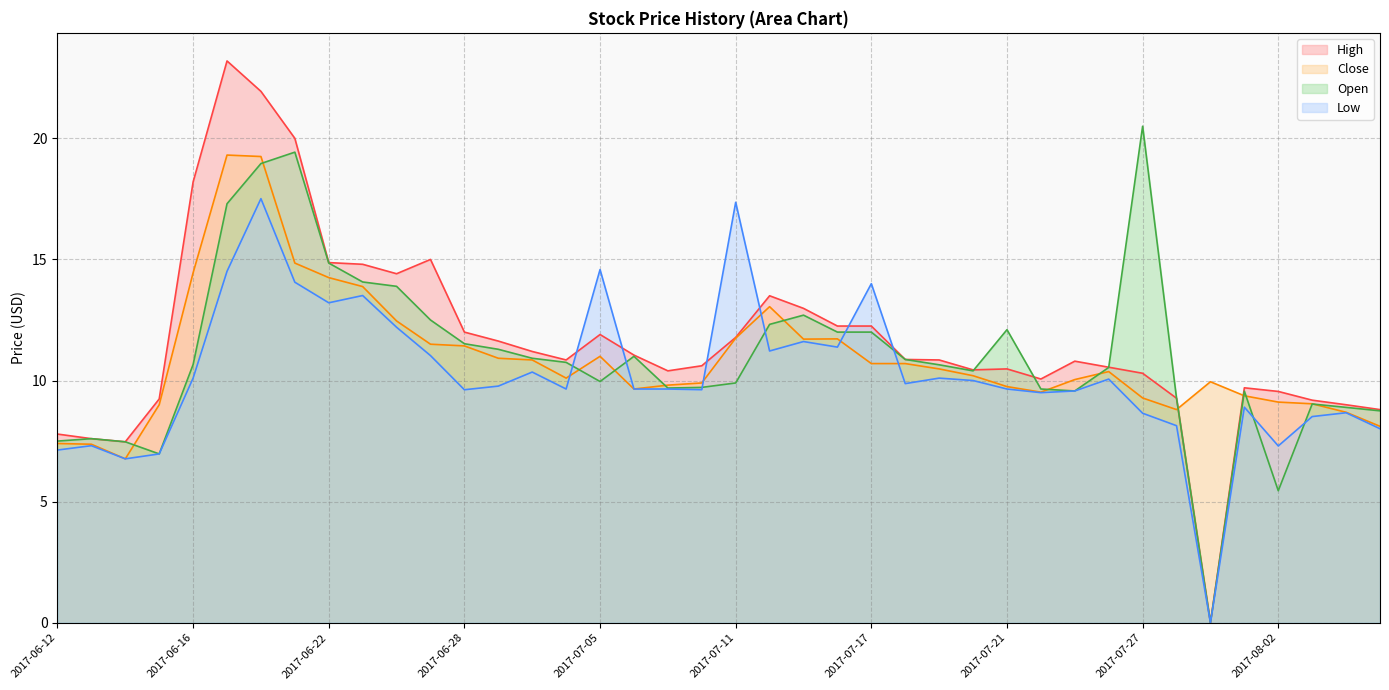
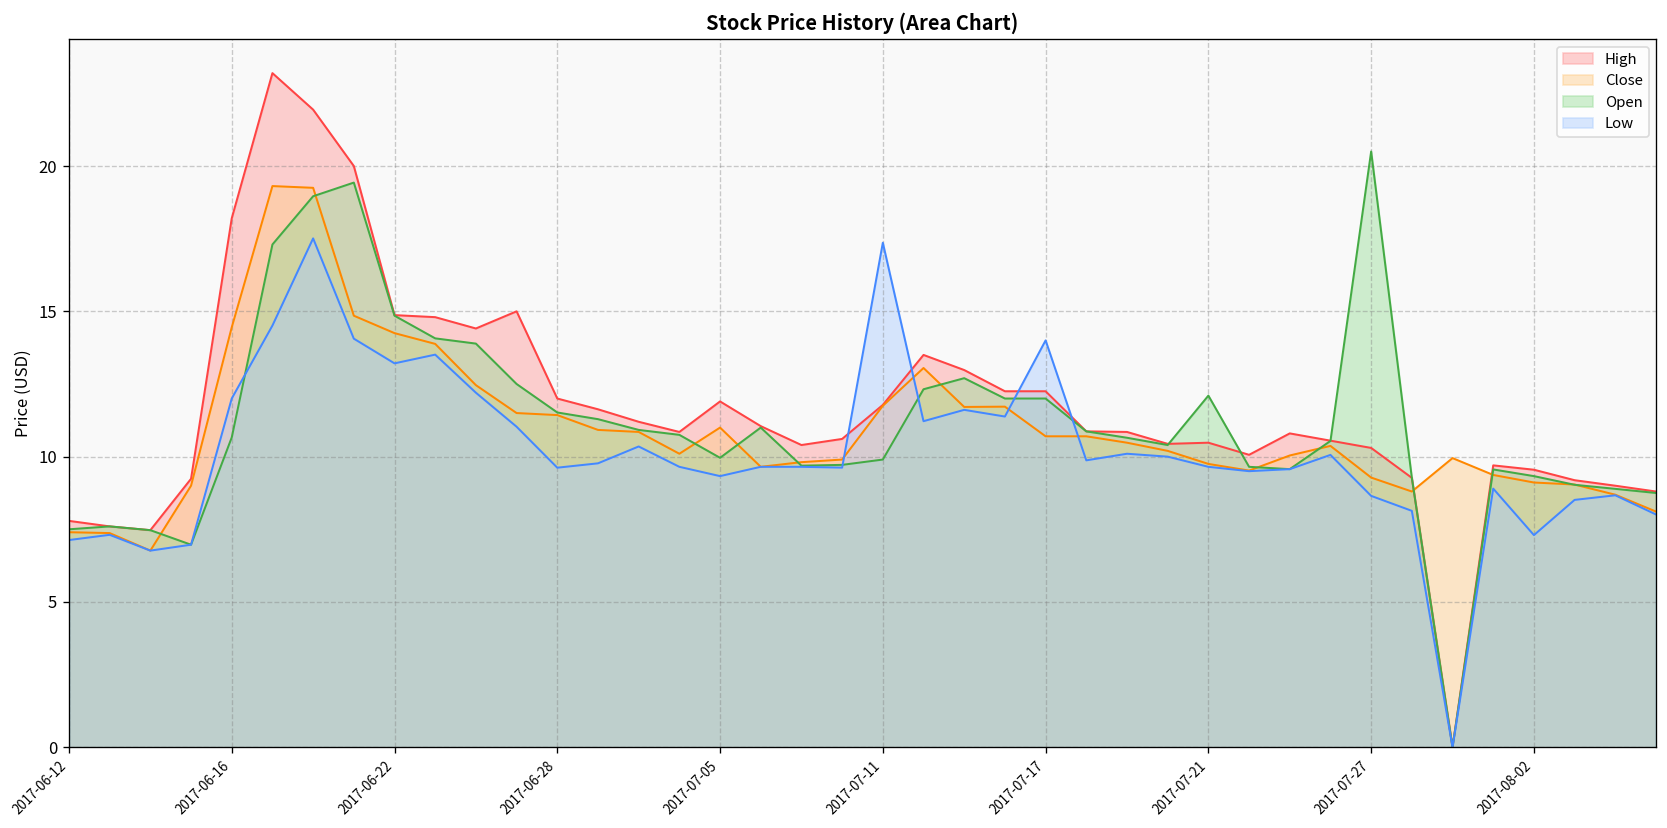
Low, 2017-06-16: 10.1 -> 12.0
Low, 2017-07-05: 14.6 -> 9.3
Open, 2017-08-02: 5.5 -> 9.3
